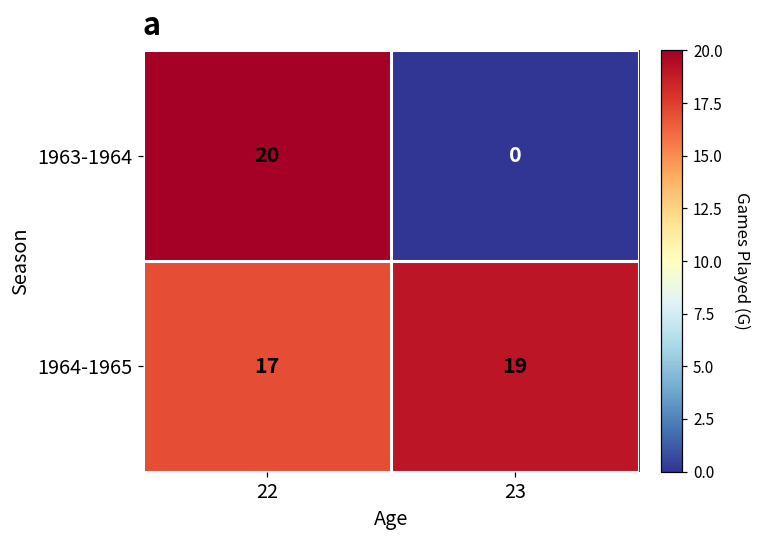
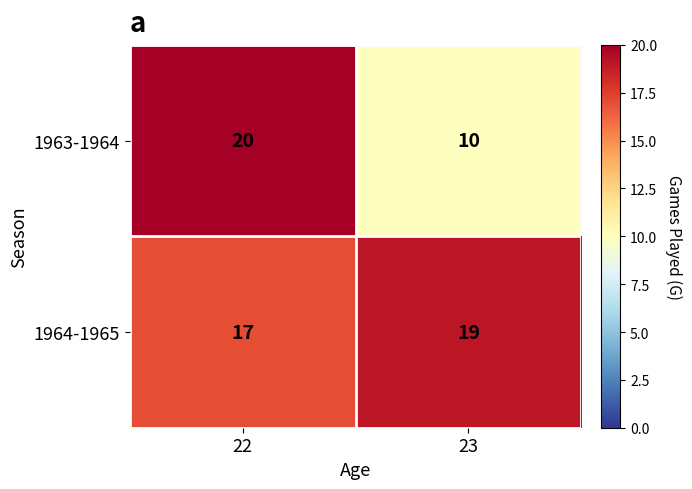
1963-1964, 23: 0 -> 10
